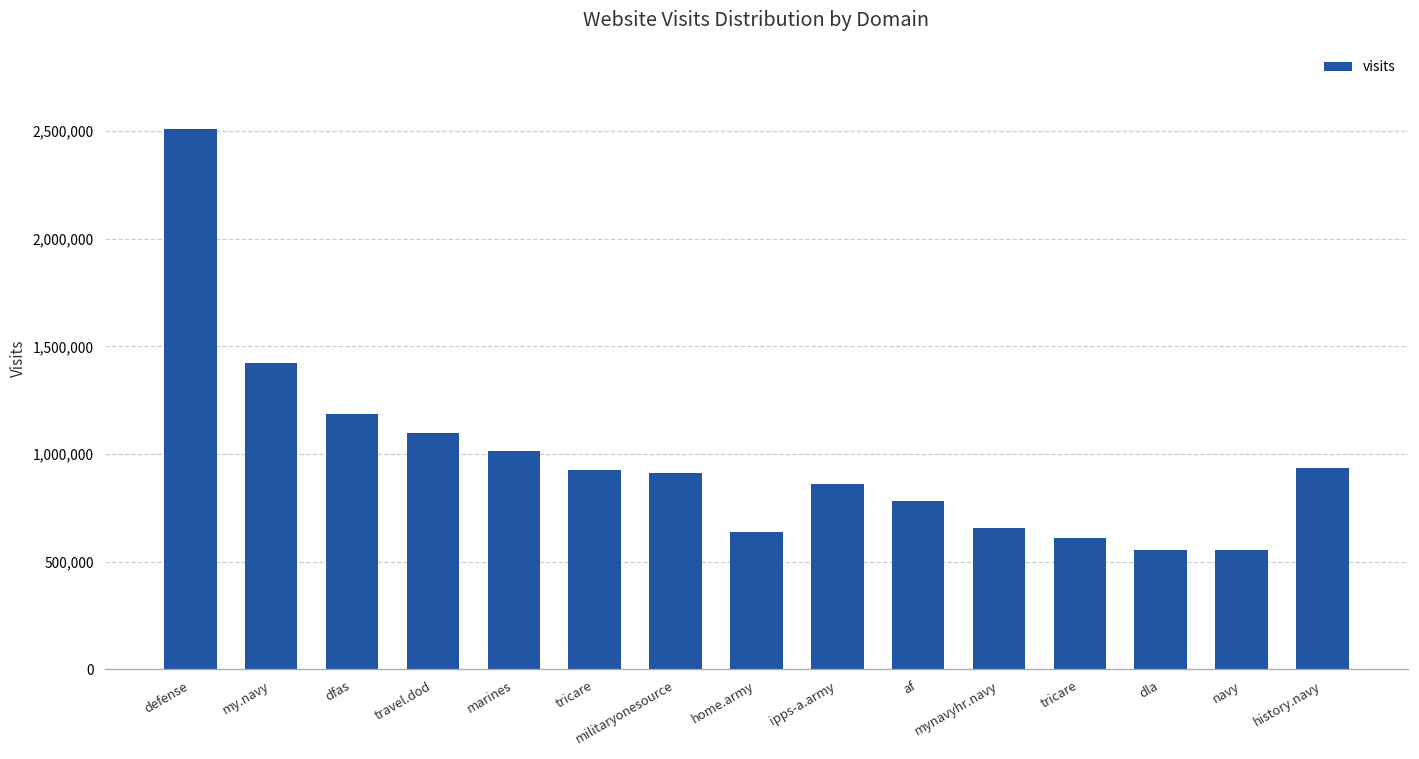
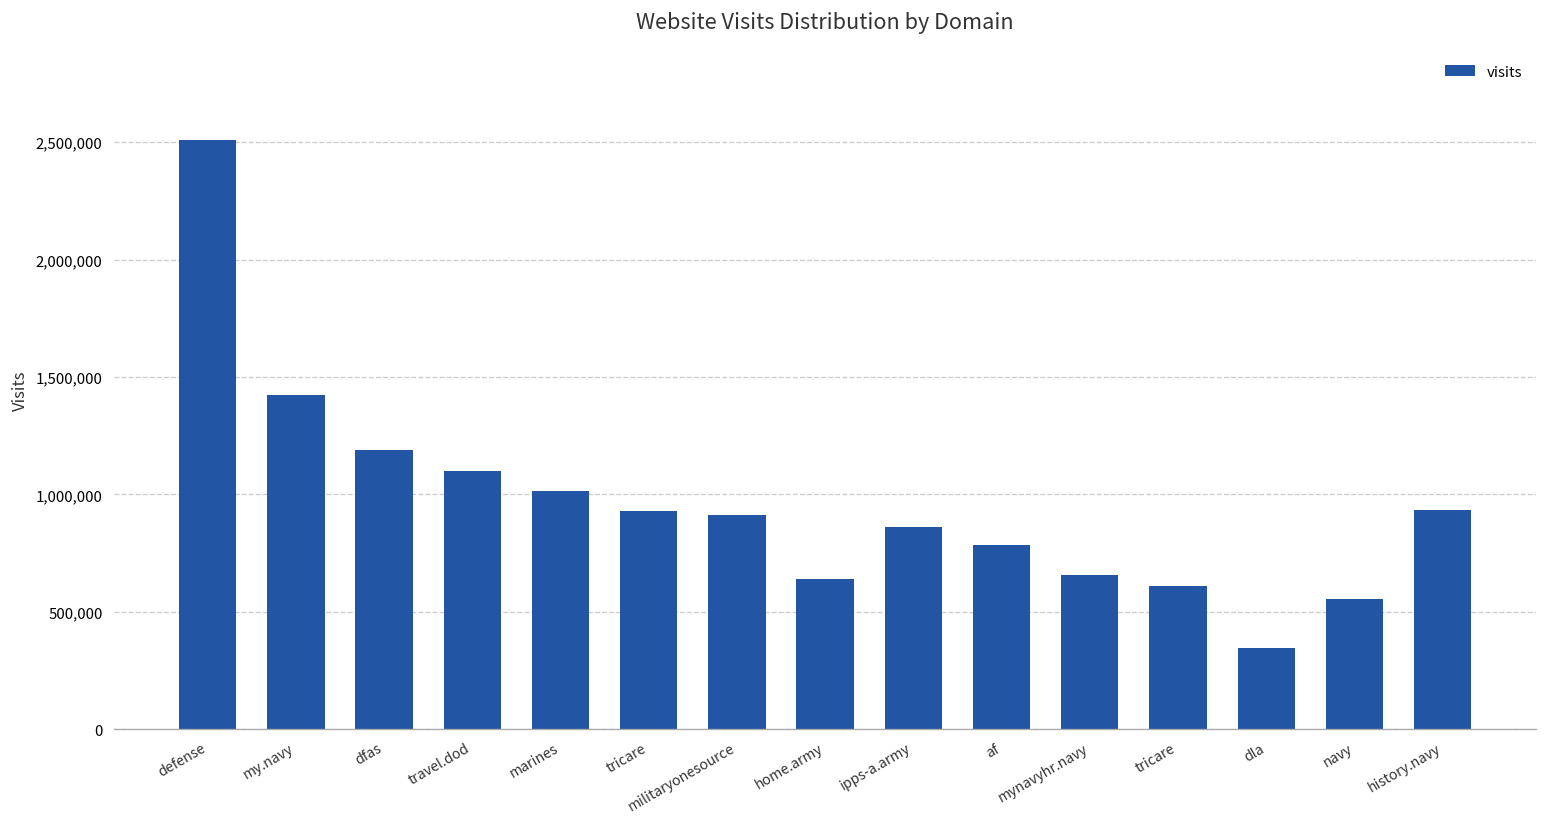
dla: 550,000 -> 350,000
